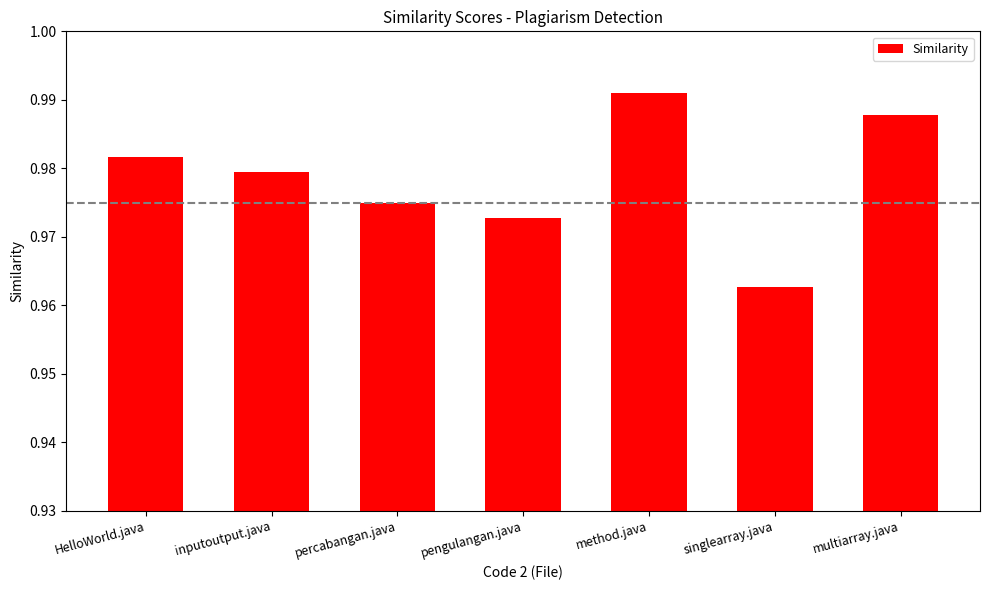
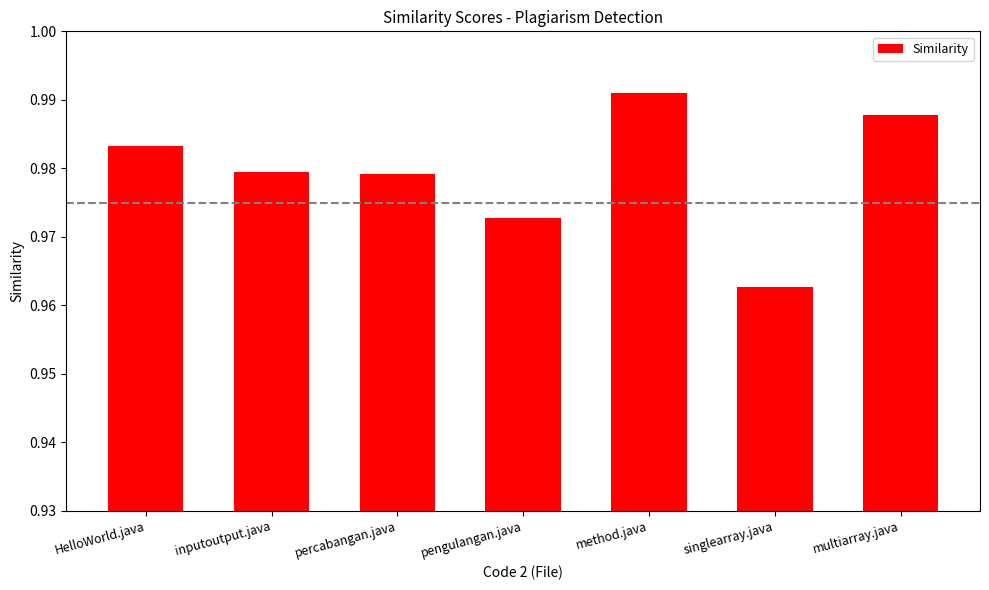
HelloWorld.java: 0.982 -> 0.983
percabangan.java: 0.975 -> 0.979
